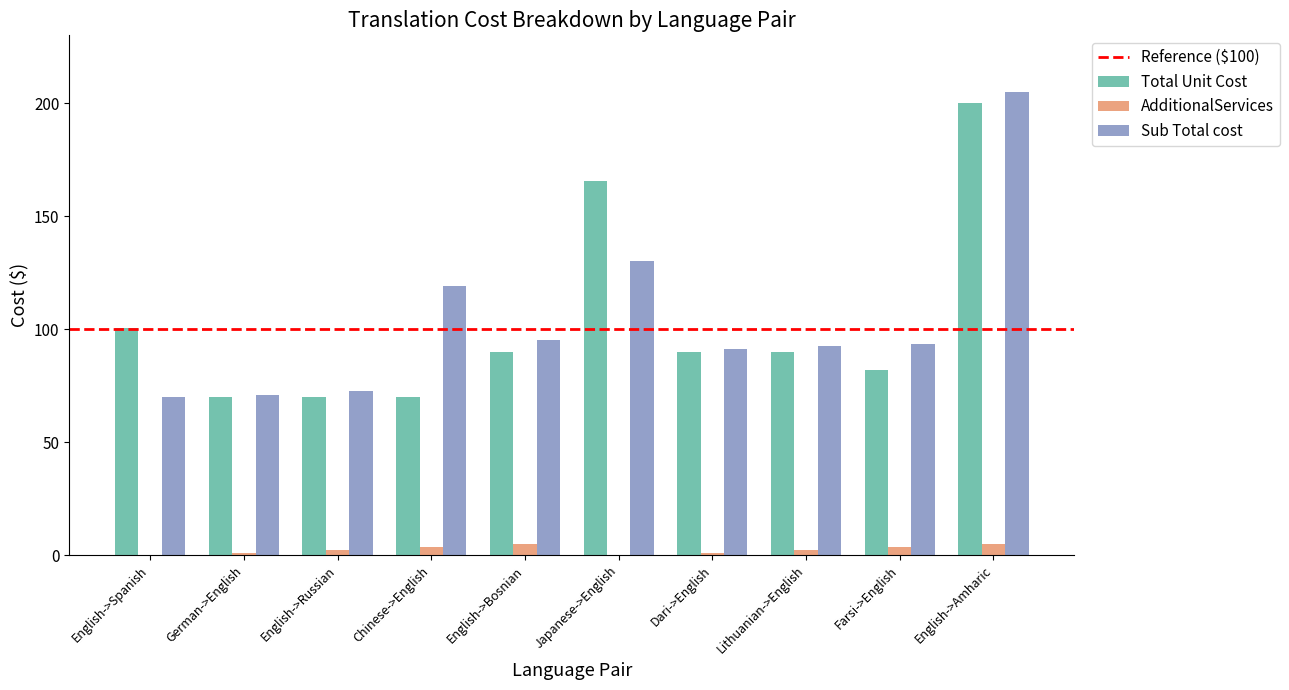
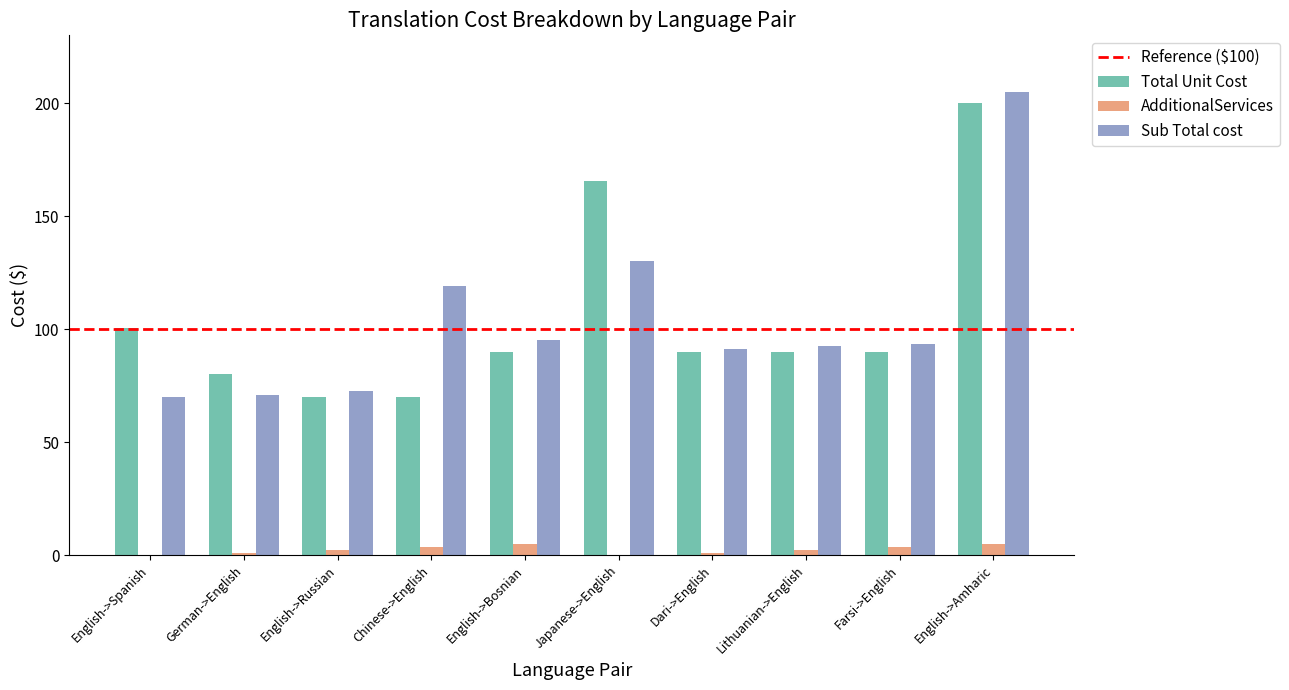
Total Unit Cost, German->English: 70 -> 80
Total Unit Cost, Farsi->English: 82 -> 90
